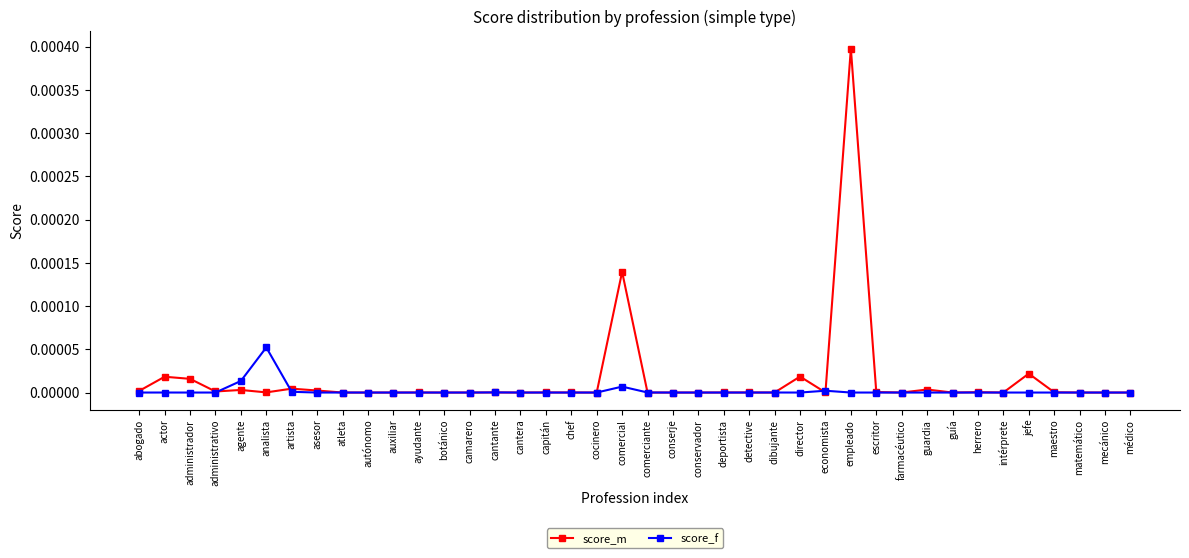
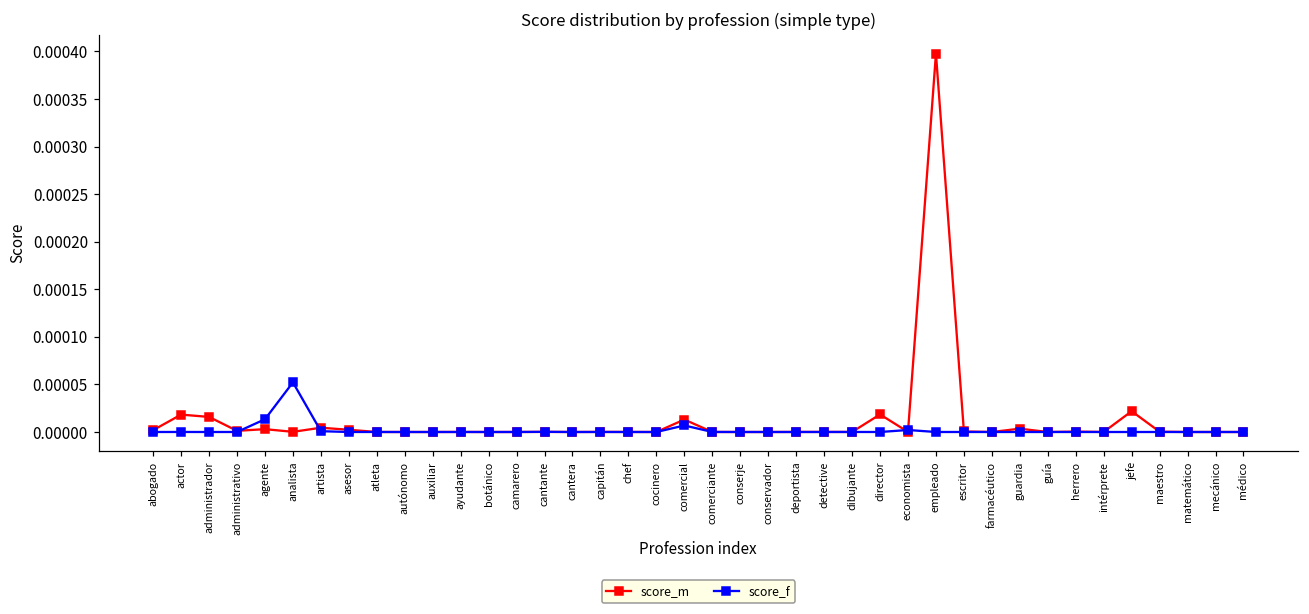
score_m, comercial: 0.00014 -> 0.00001
